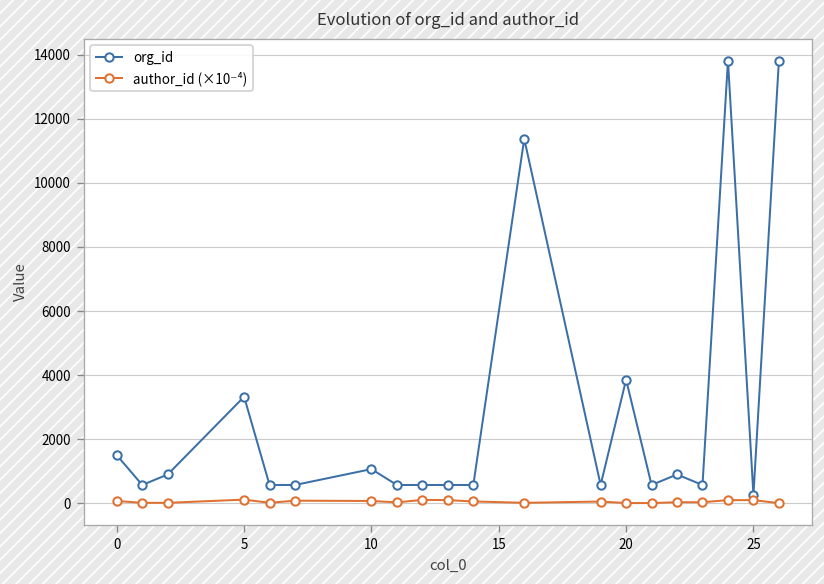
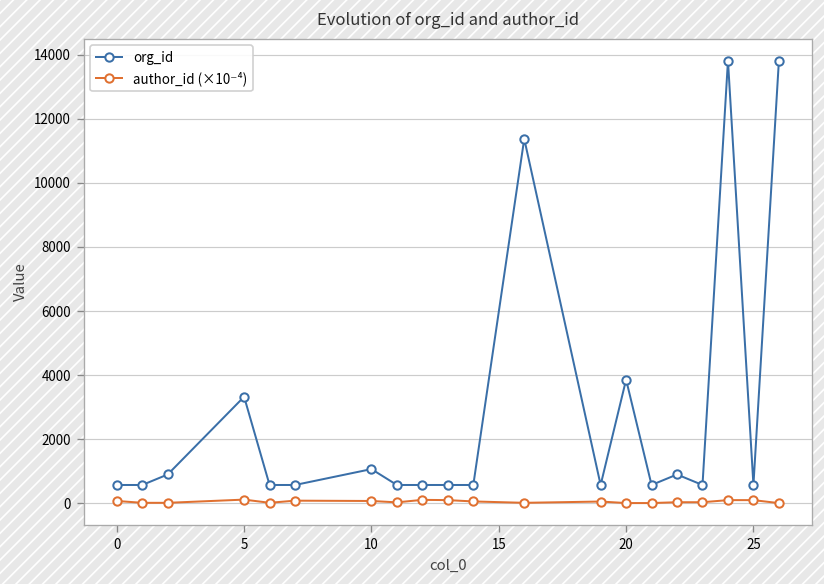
org_id, 0: 1500 -> 600
org_id, 25: 300 -> 600
